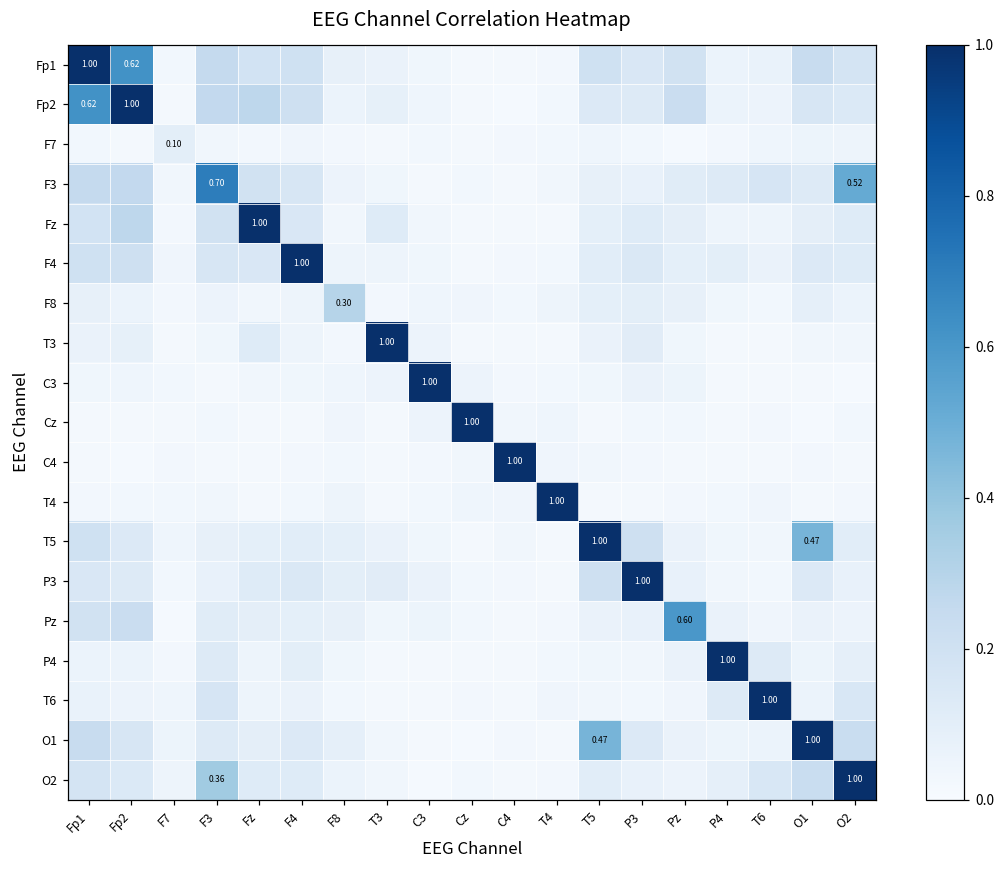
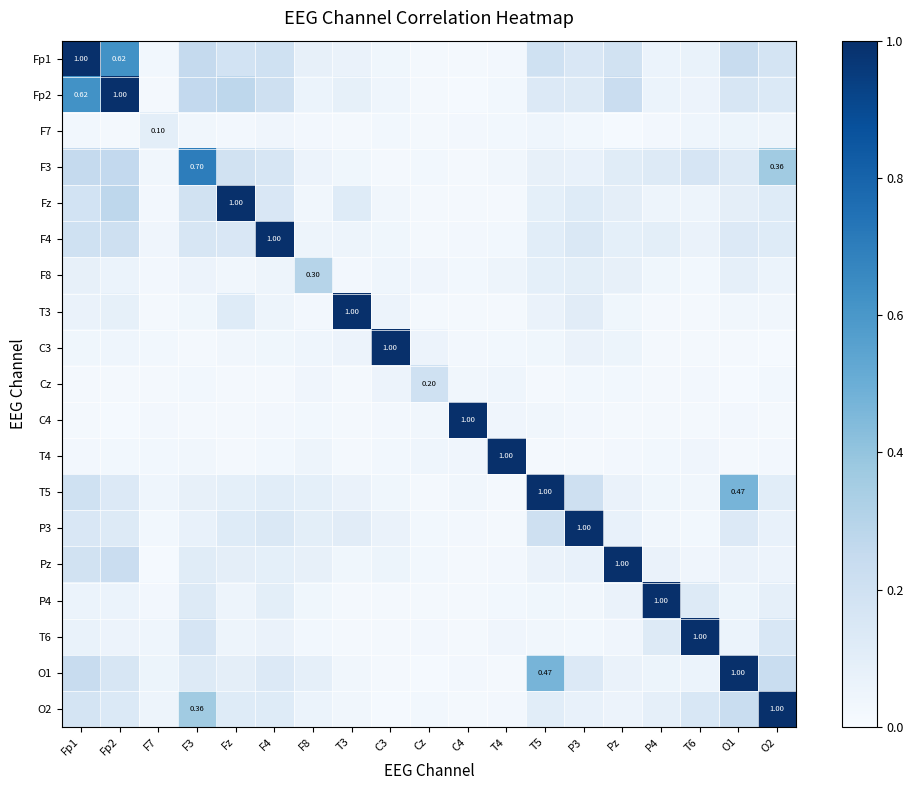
F3, O2: 0.52 -> 0.36
Cz, Cz: 1.00 -> 0.20
Pz, Pz: 0.60 -> 1.00
